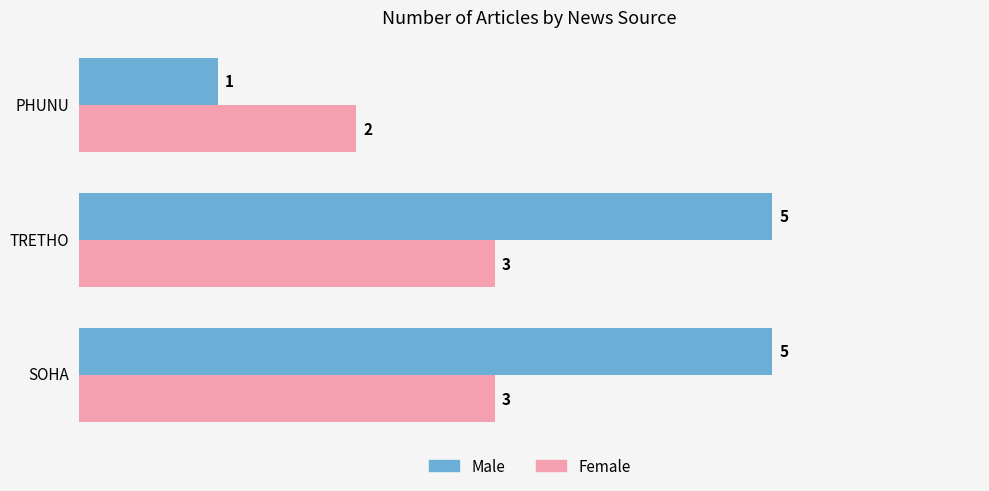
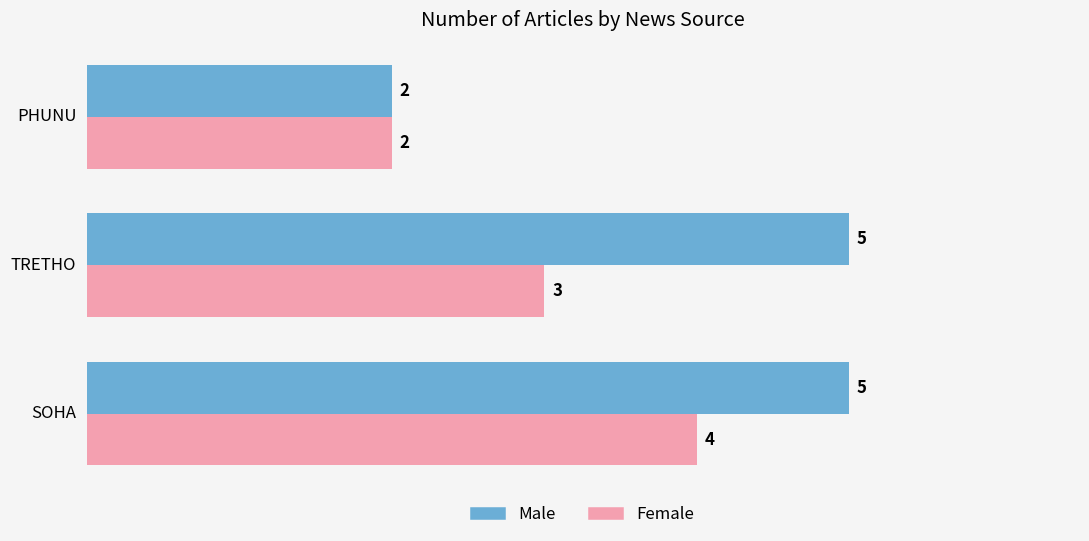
Male, PHUNU: 1 -> 2
Female, SOHA: 3 -> 4
